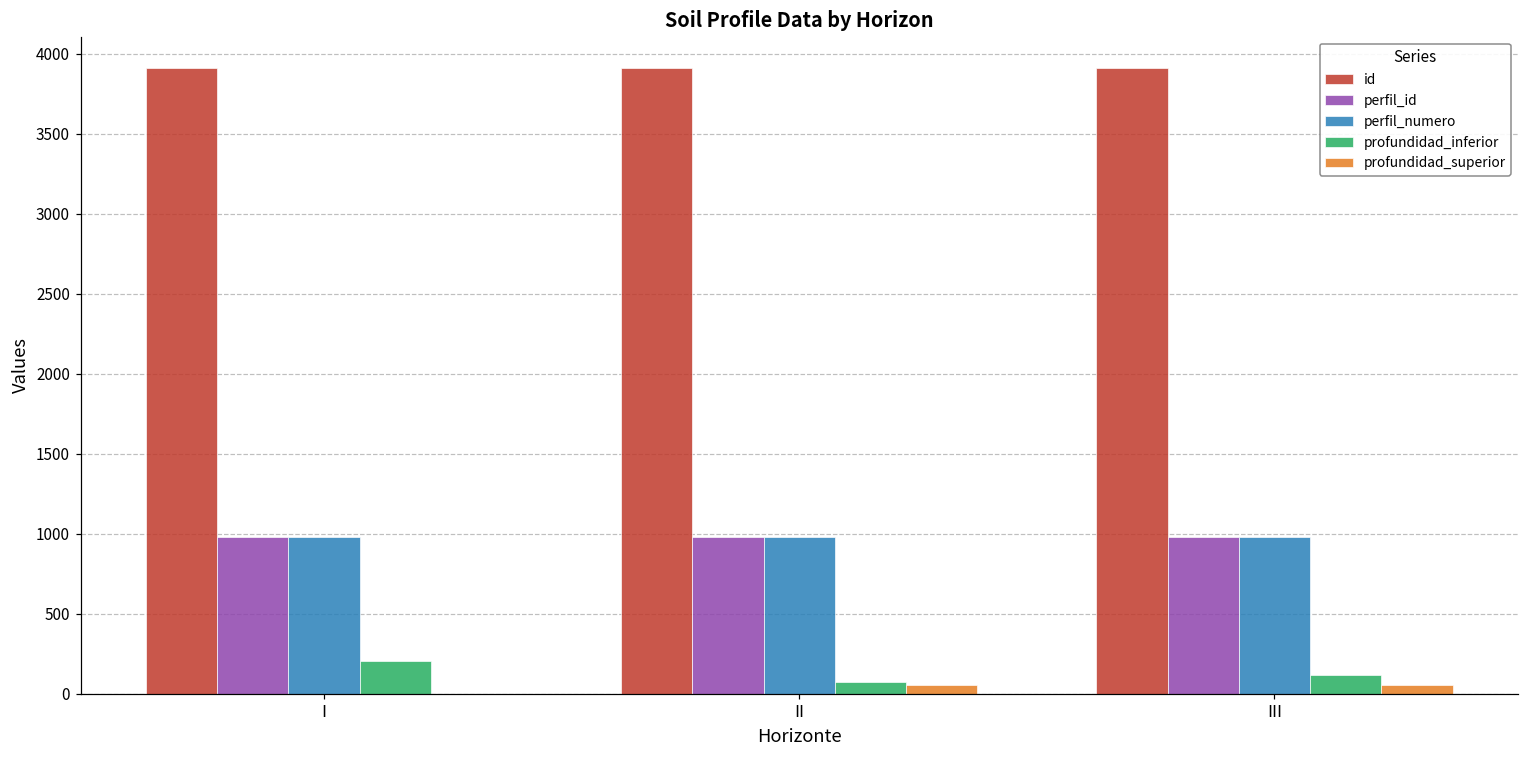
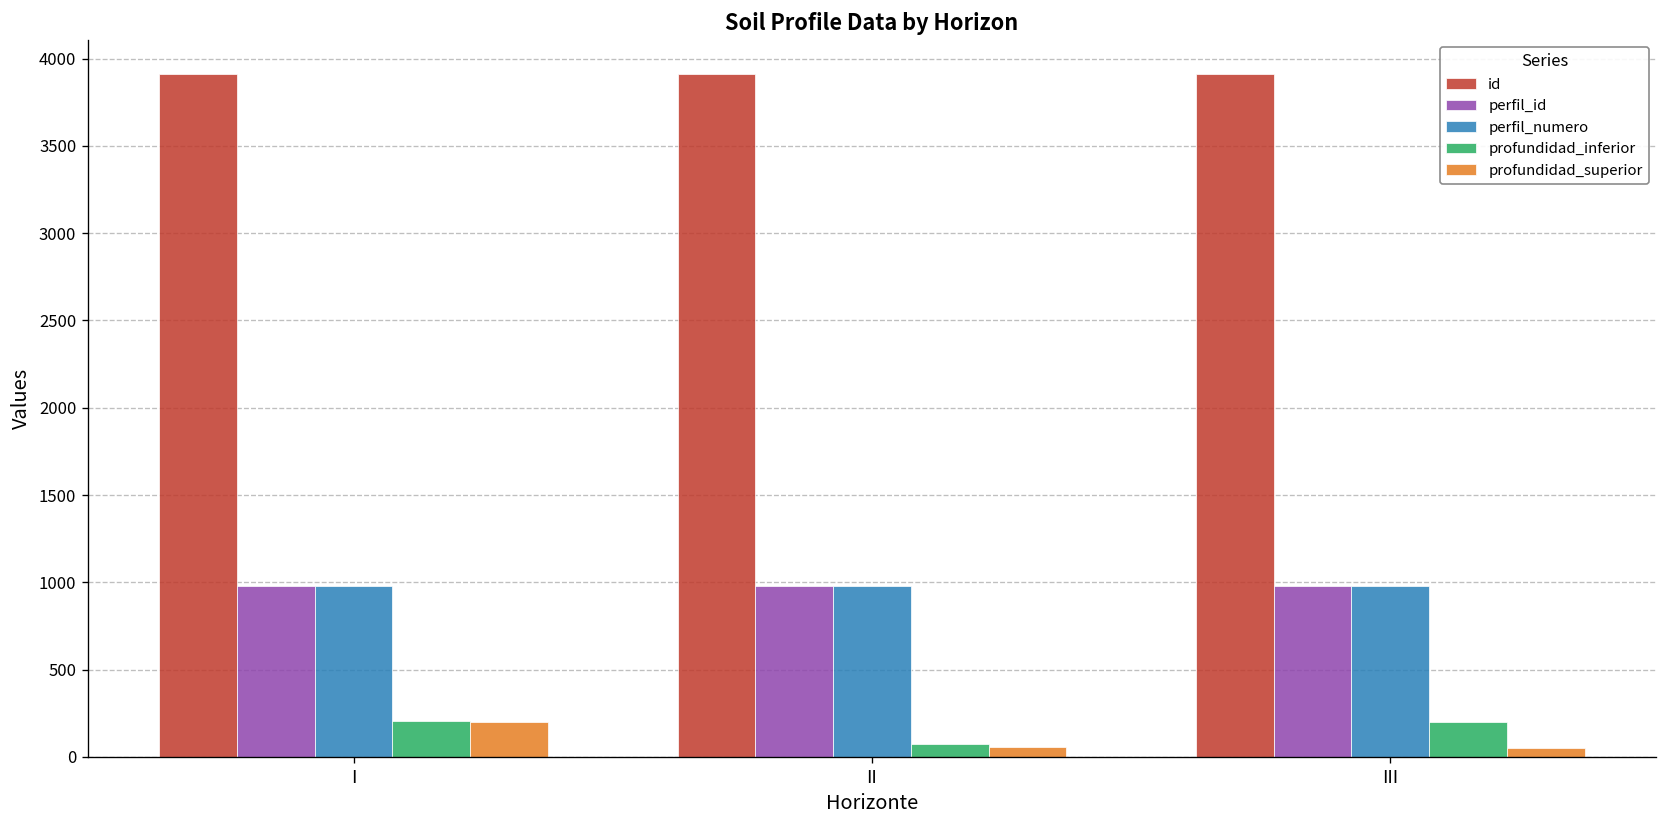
profundidad_superior, I: 0 -> 200
profundidad_inferior, III: 120 -> 200
